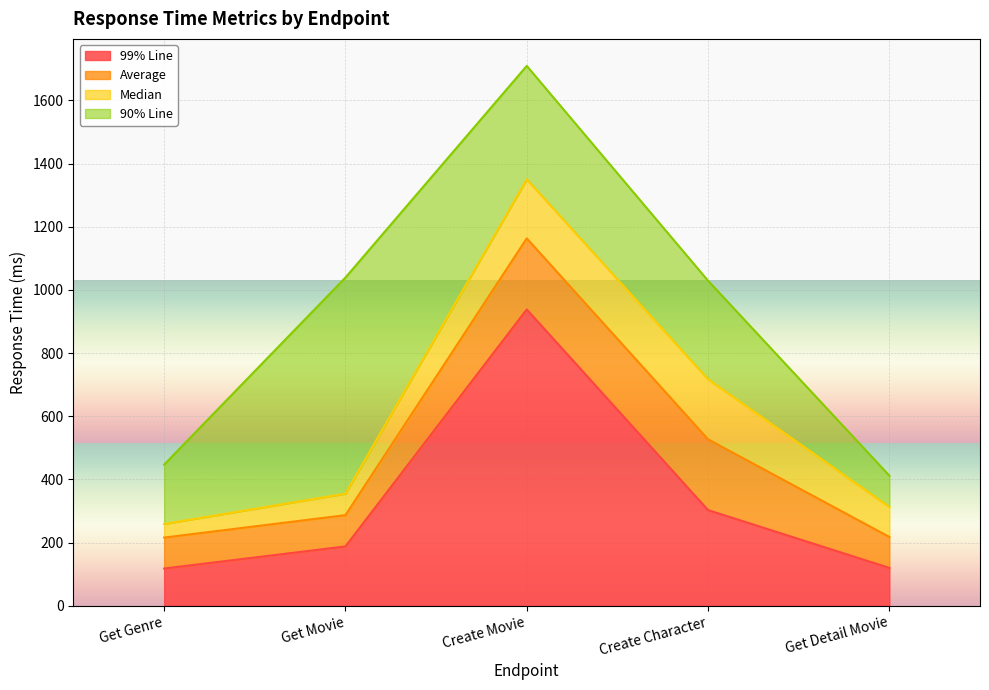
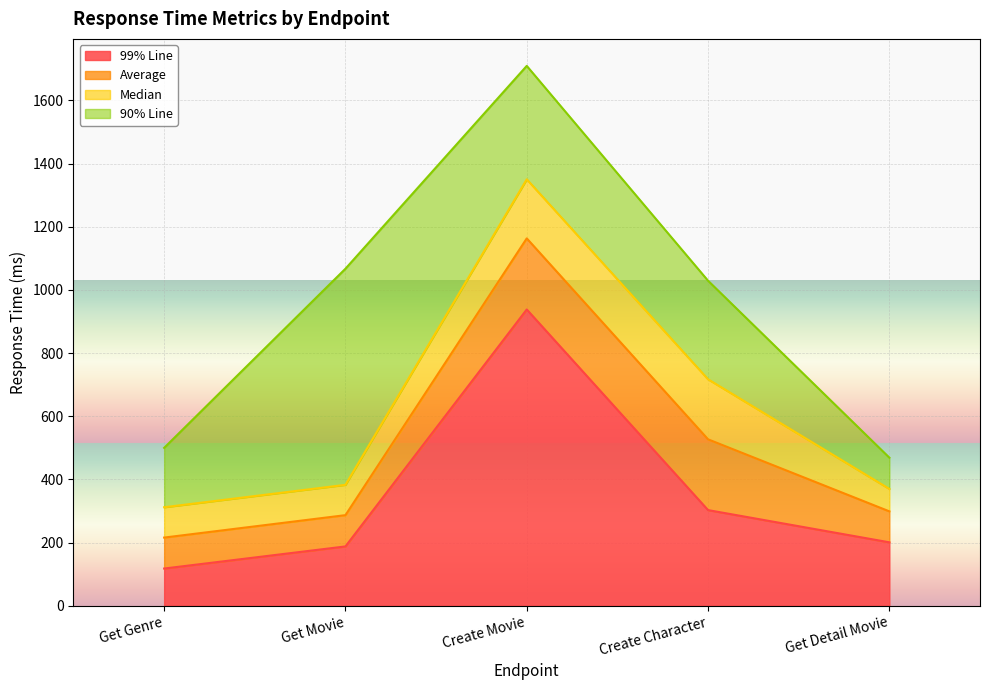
Median, Get Genre: 40 -> 100
Median, Get Movie: 70 -> 100
99% Line, Get Detail Movie: 120 -> 200
Median, Get Detail Movie: 100 -> 70
